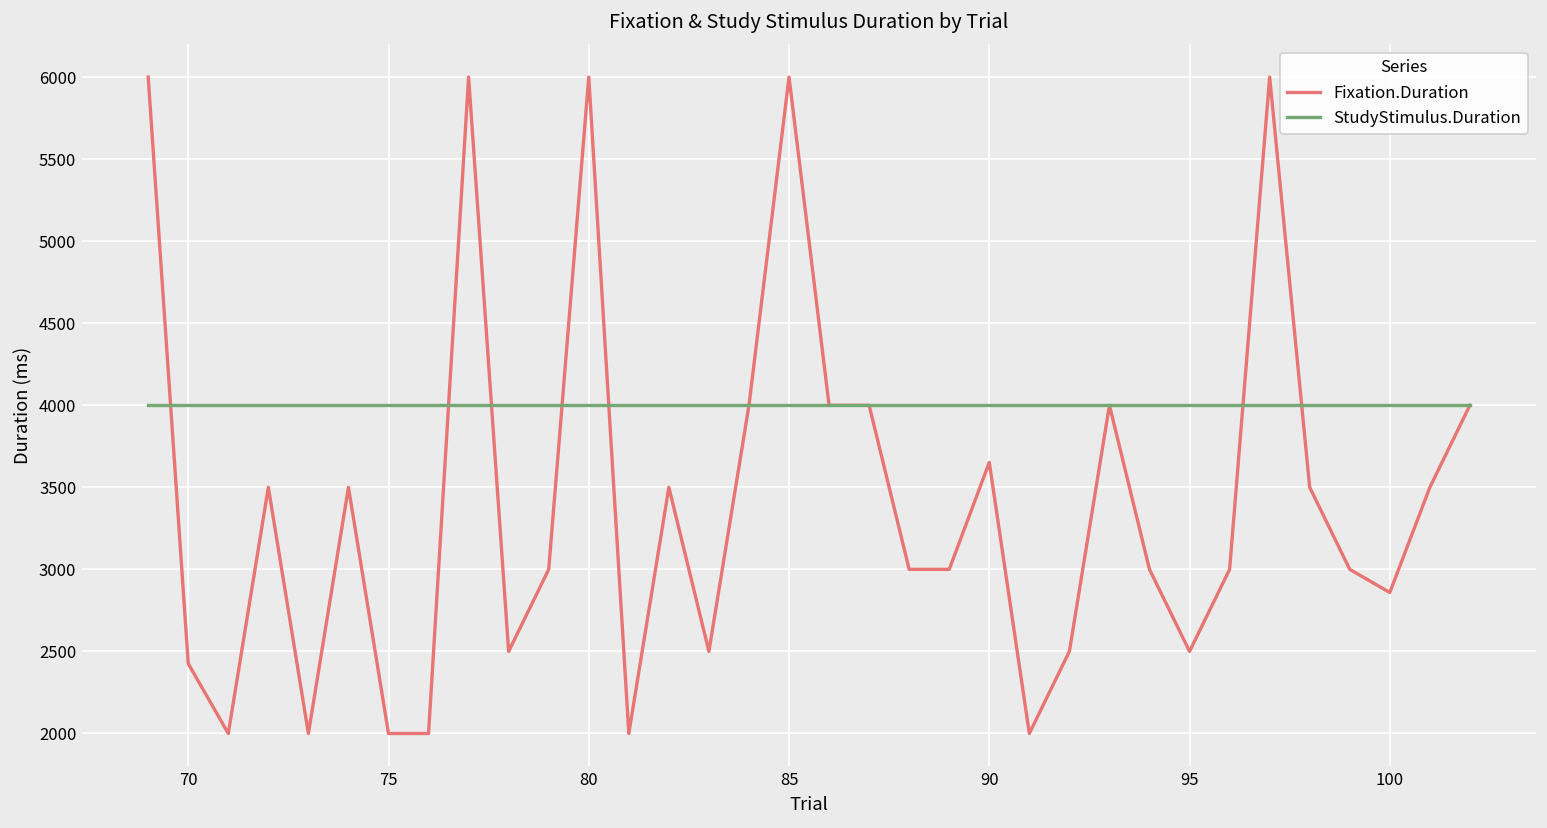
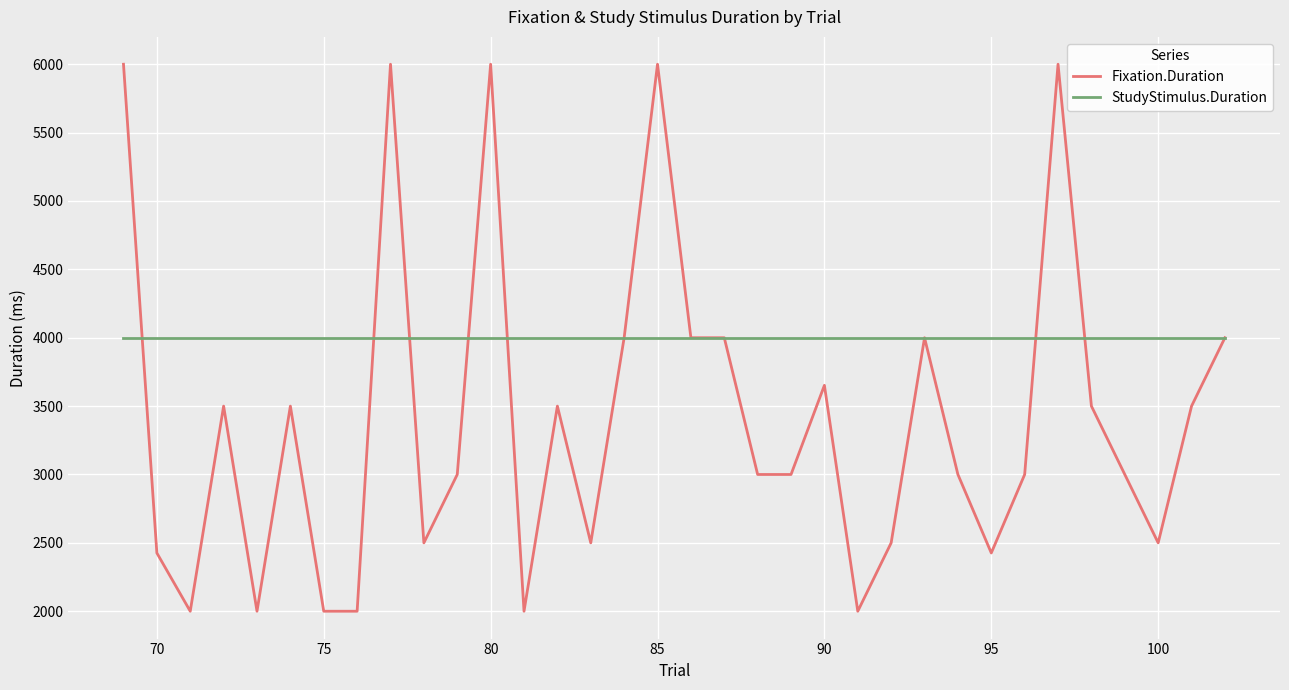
Fixation.Duration, 95: 2500 -> 2430
Fixation.Duration, 100: 2860 -> 2500
